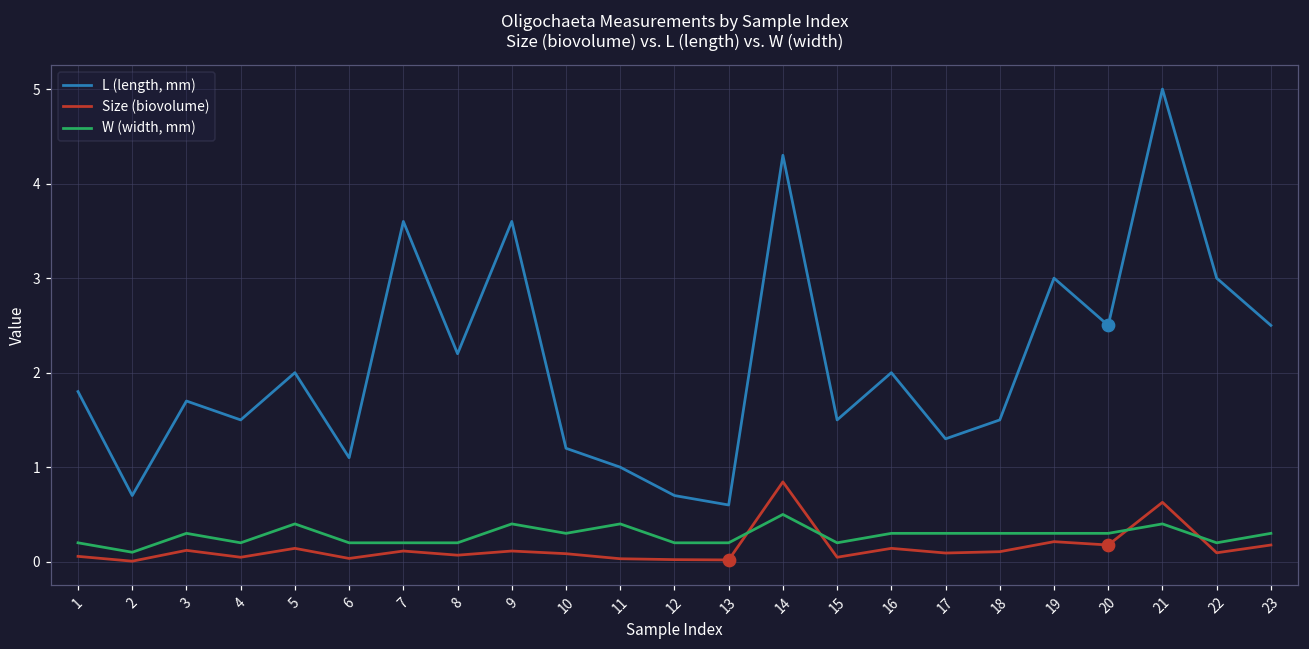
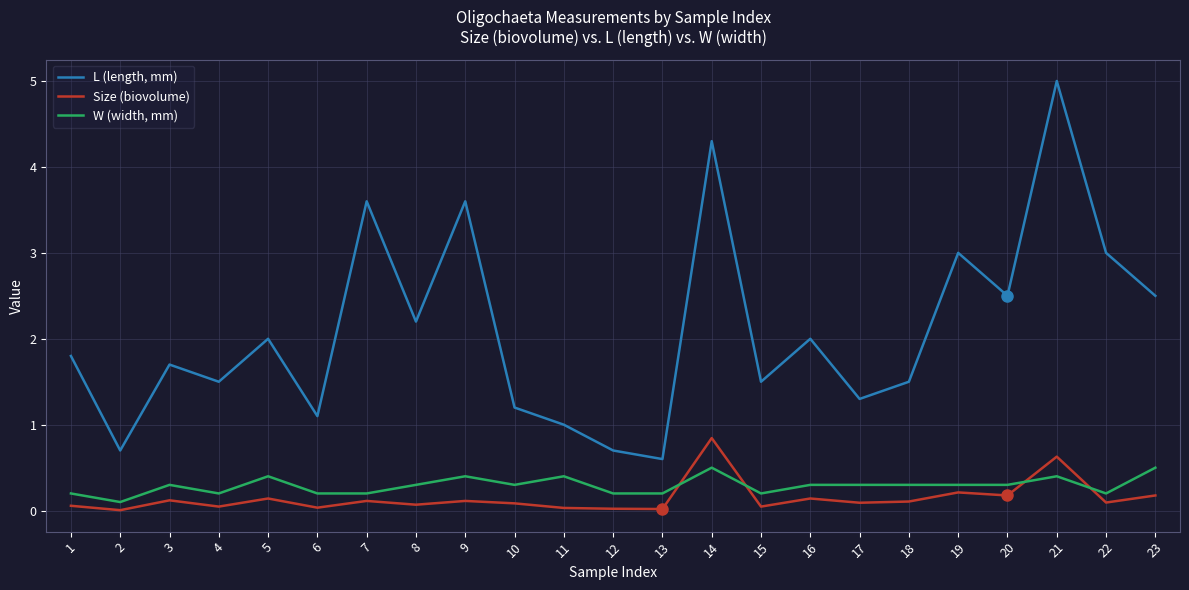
W (width, mm), 8: 0.2 -> 0.3
W (width, mm), 23: 0.3 -> 0.5
